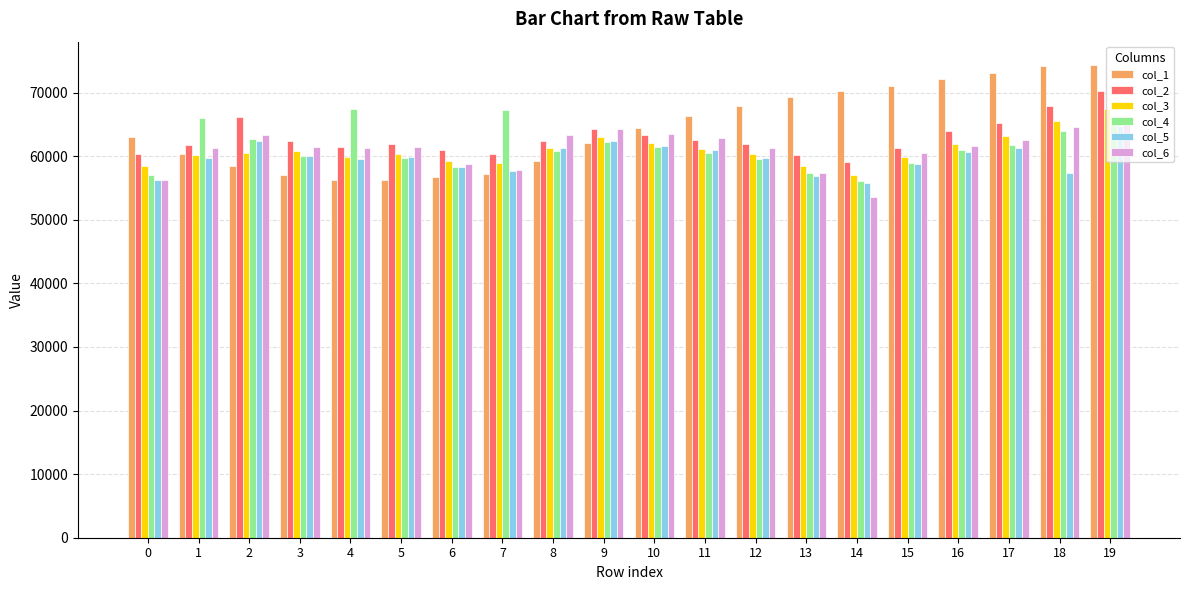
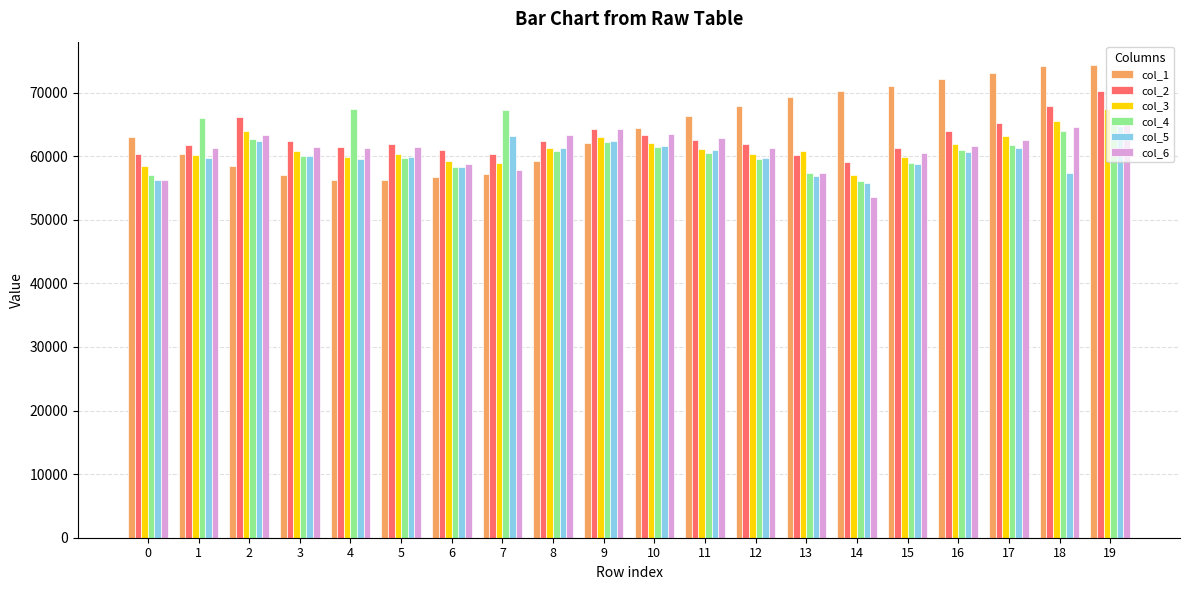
col_3, 2: 60000 -> 64000
col_5, 7: 58000 -> 63000
col_3, 13: 58000 -> 61000
